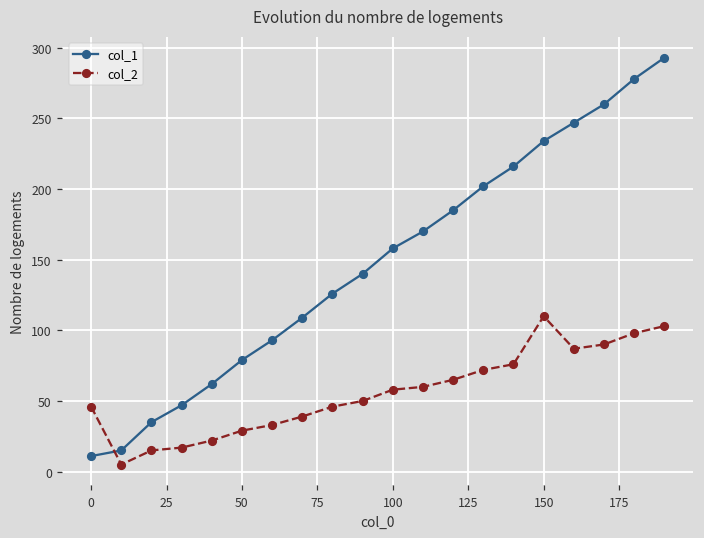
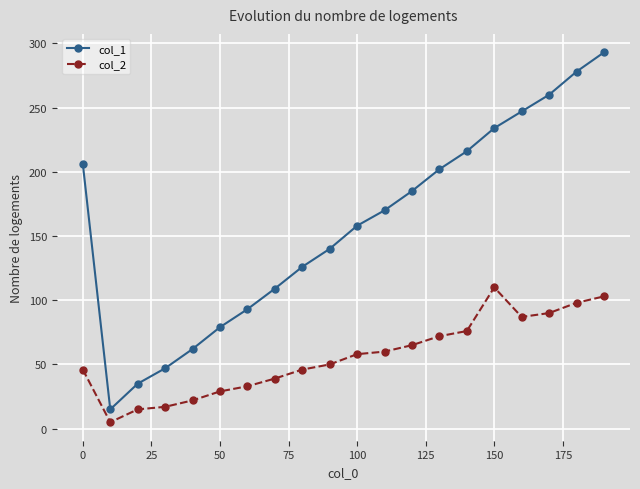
col_1, 0: 11 -> 206
